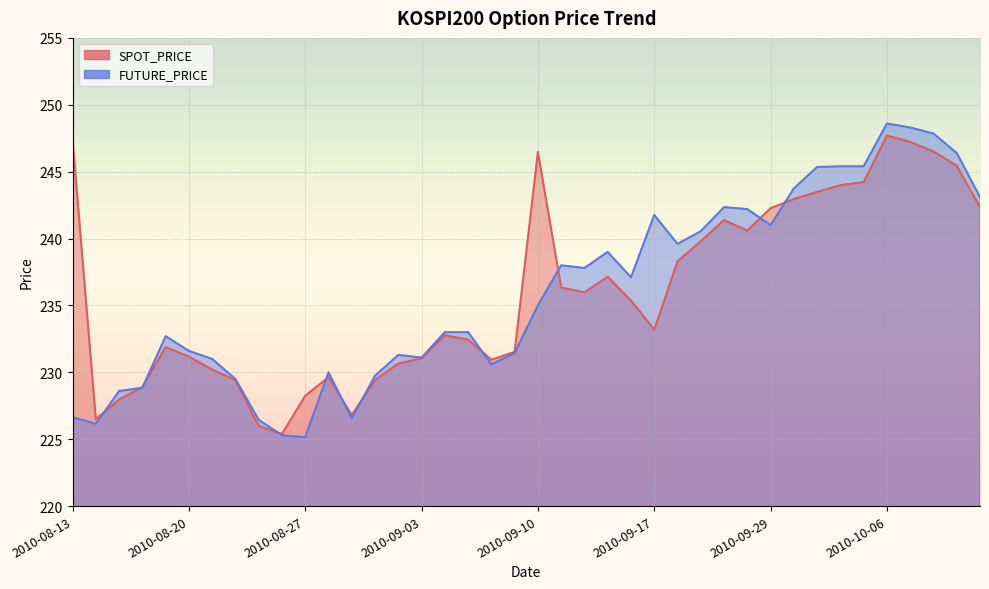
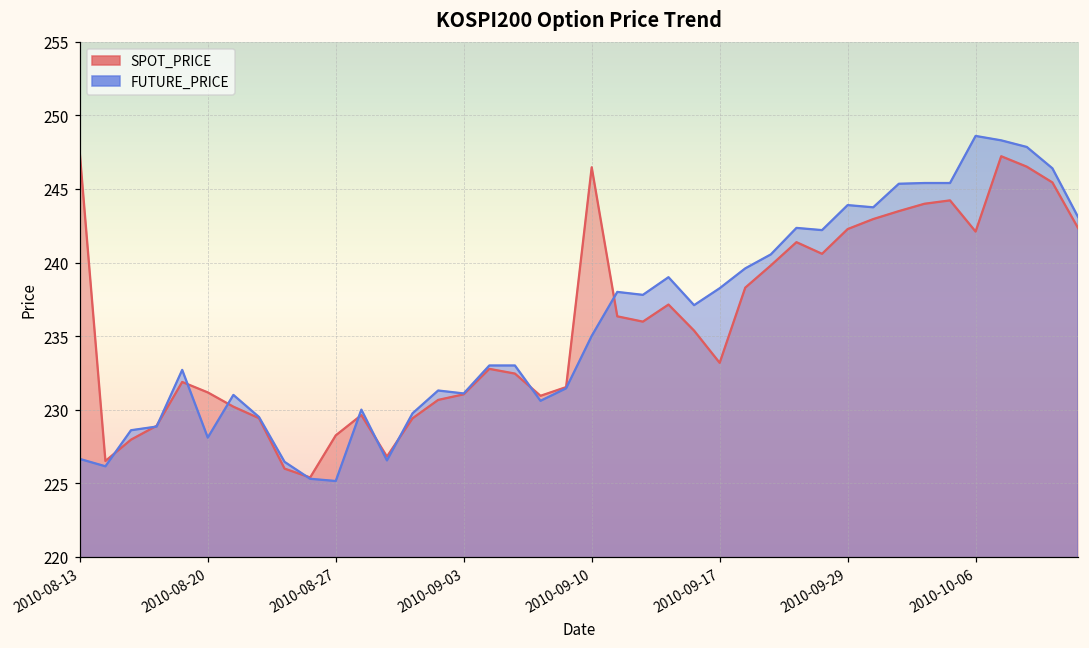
FUTURE_PRICE, 2010-08-20: 231.6 -> 228.1
FUTURE_PRICE, 2010-09-17: 241.8 -> 238.3
FUTURE_PRICE, 2010-09-29: 241.0 -> 243.9
SPOT_PRICE, 2010-10-06: 247.7 -> 242.1
